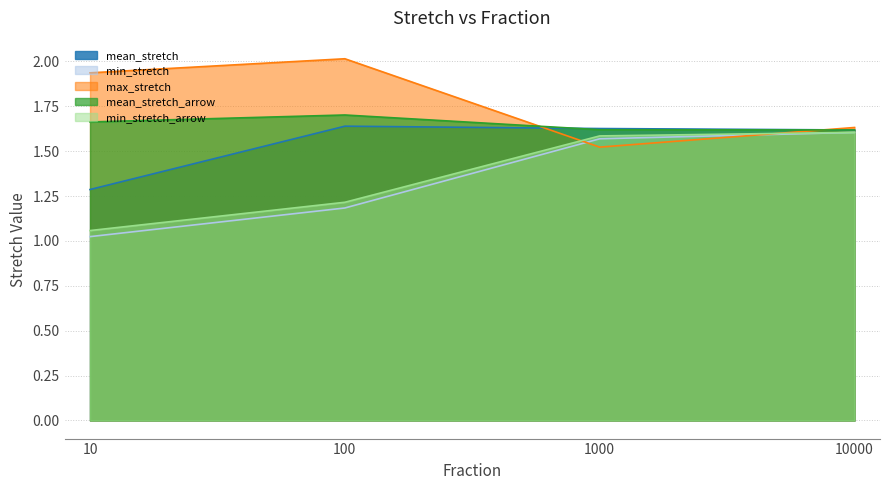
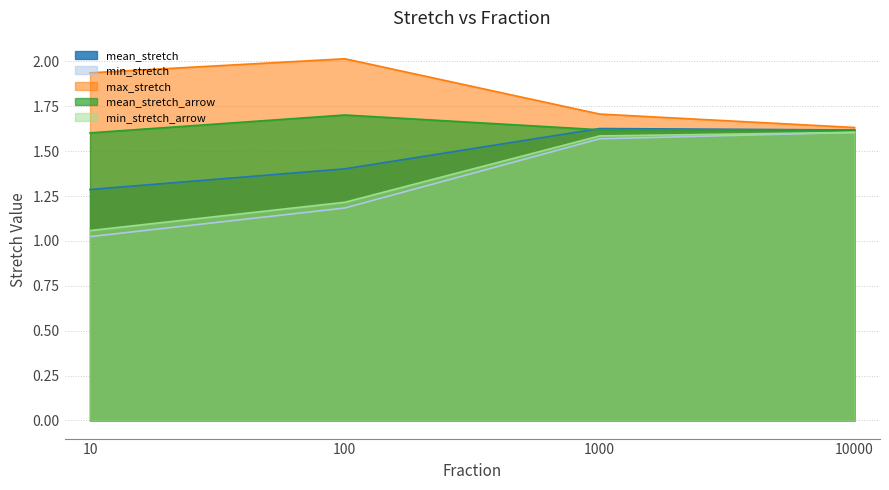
mean_stretch_arrow, 10: 1.66 -> 1.60
mean_stretch, 100: 1.64 -> 1.40
max_stretch, 1000: 1.52 -> 1.71
